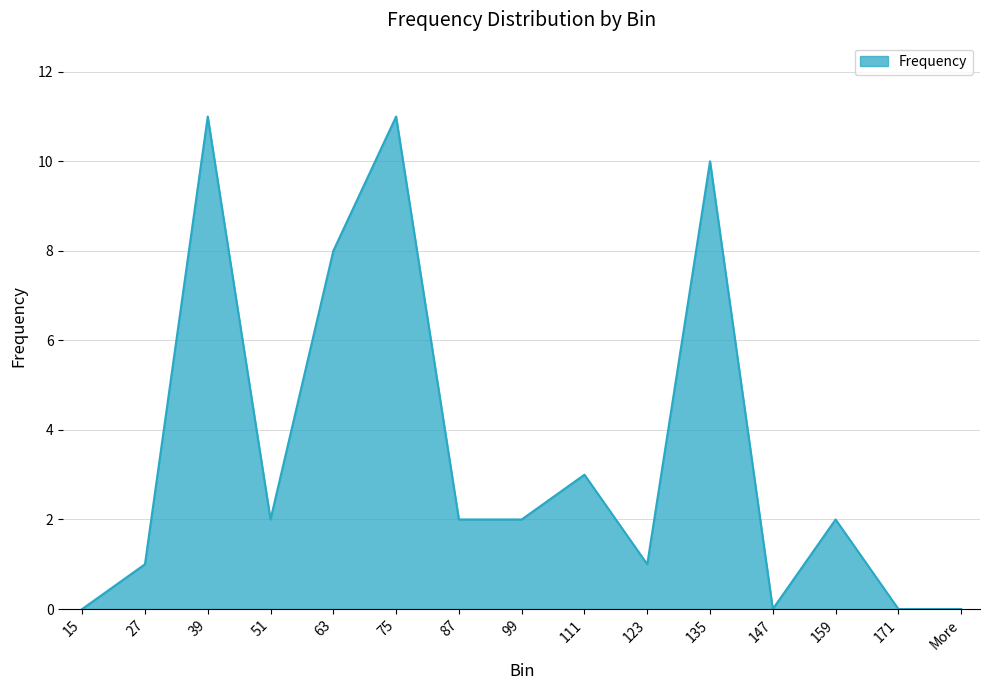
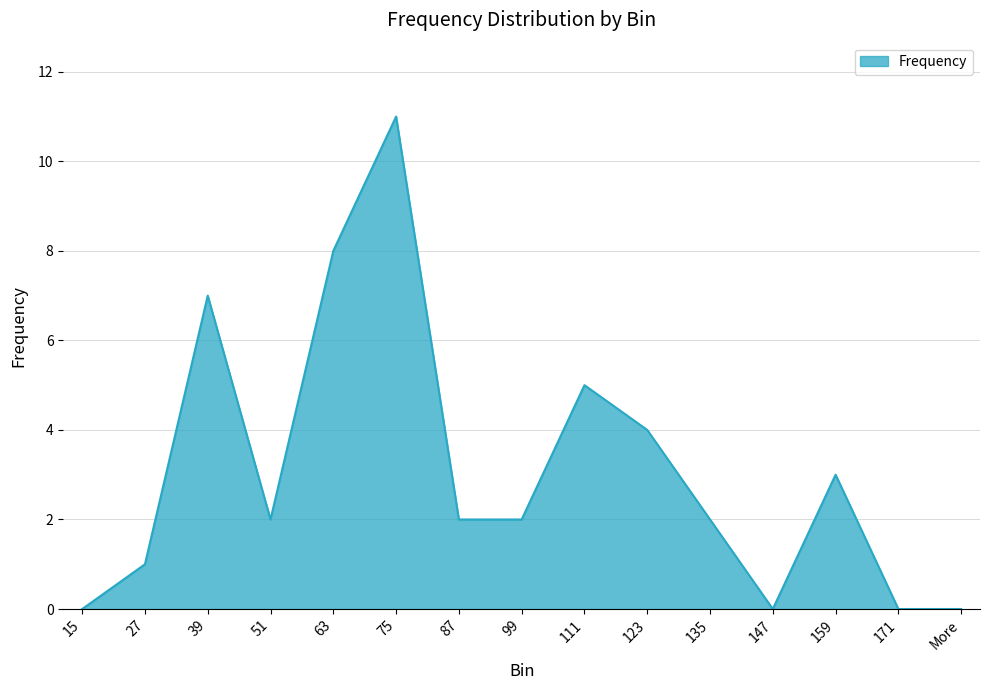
39: 11 -> 7
111: 3 -> 5
123: 1 -> 4
135: 10 -> 2
159: 2 -> 3
